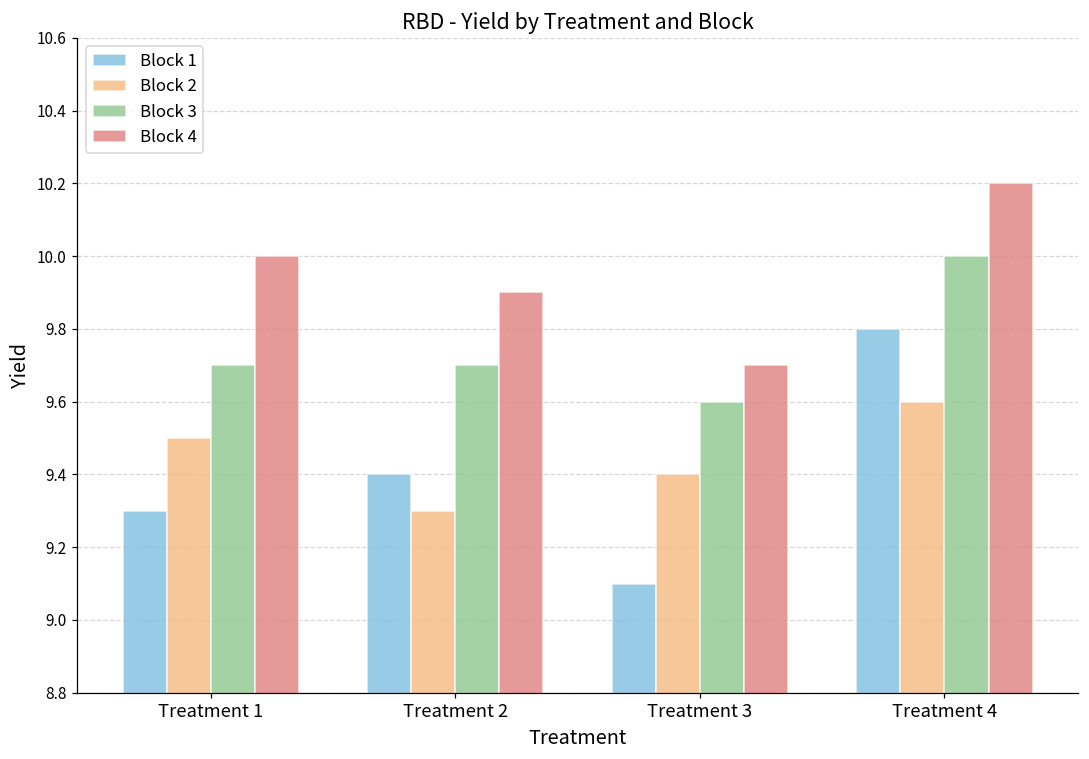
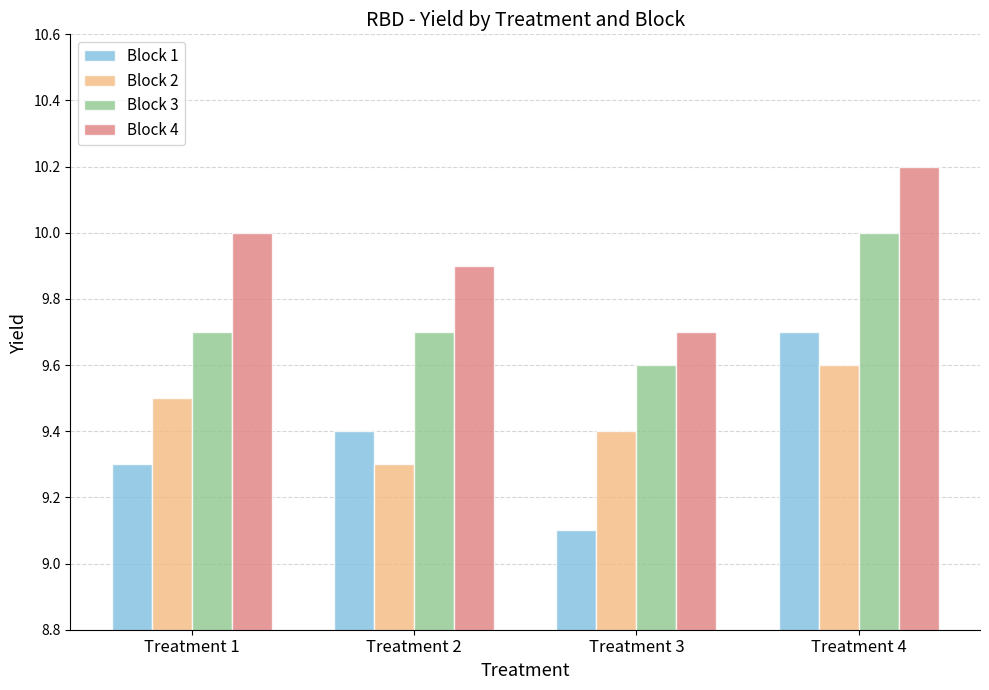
Block 1, Treatment 4: 9.8 -> 9.7
